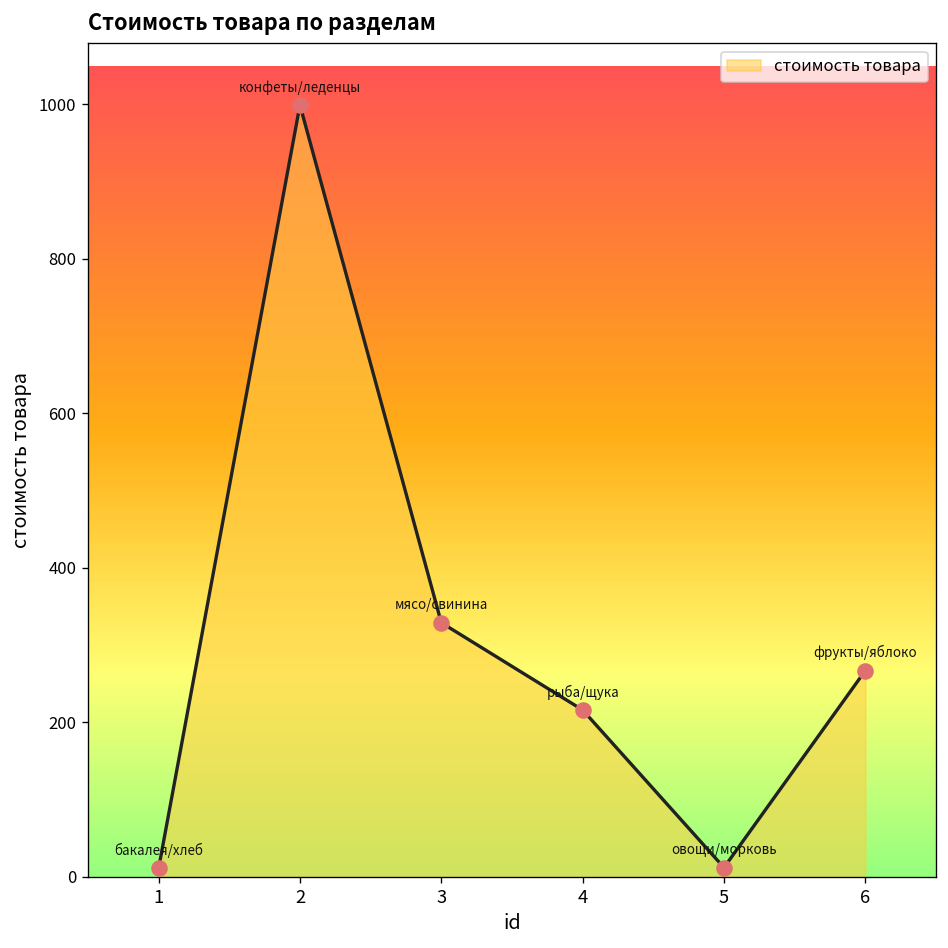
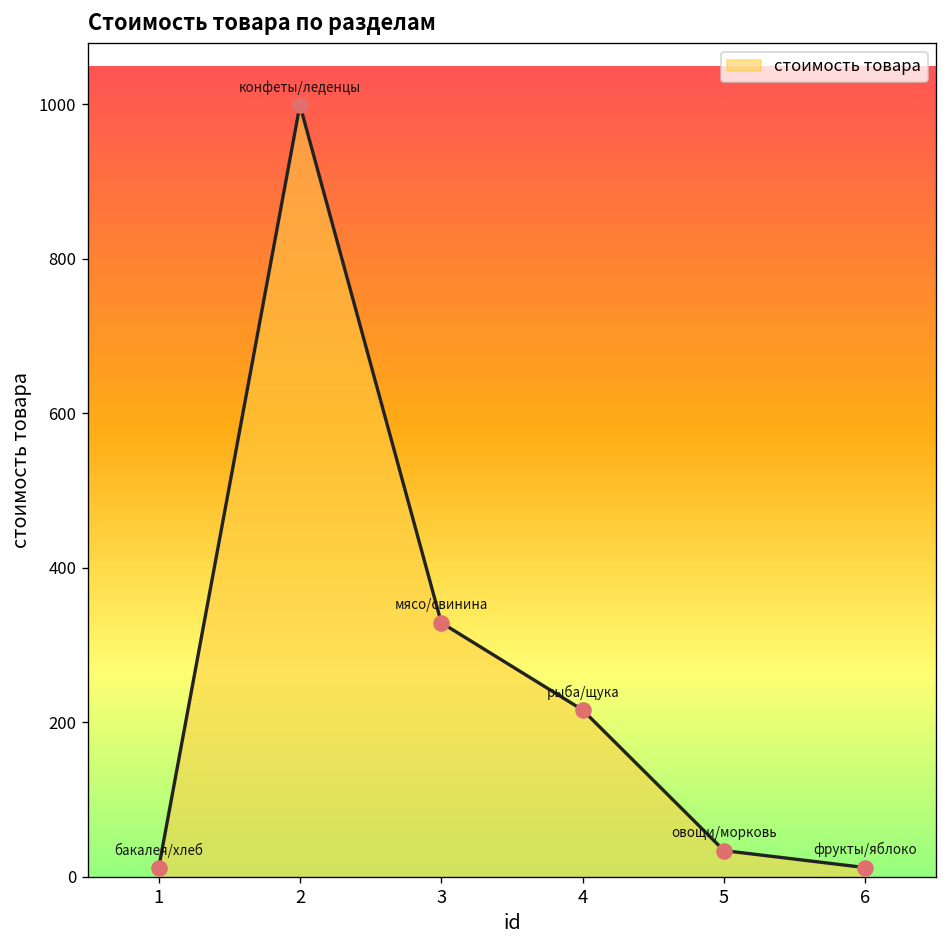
5: 10 -> 30
6: 270 -> 10
